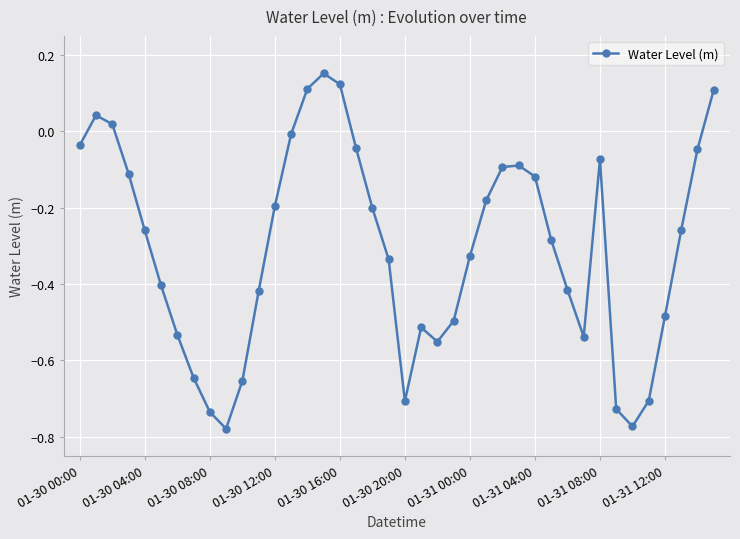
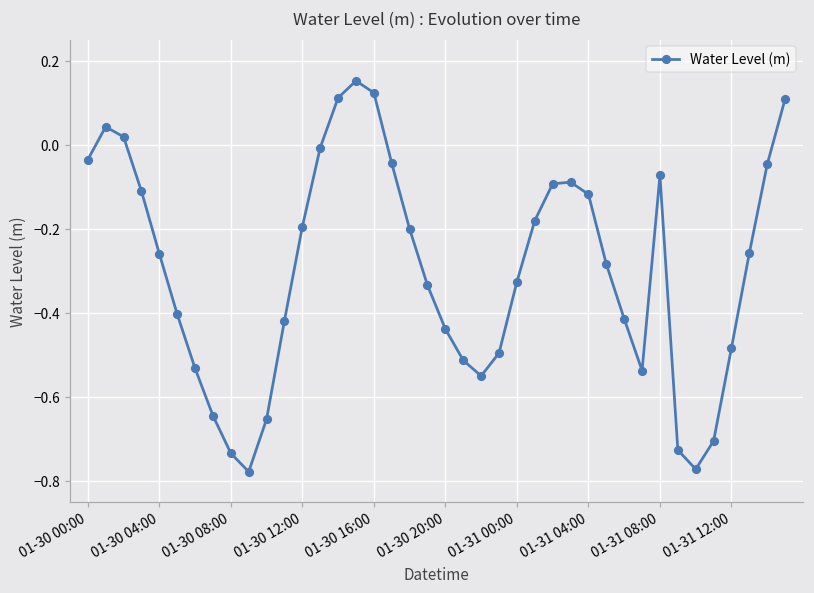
01-30 20:00: -0.71 -> -0.44
